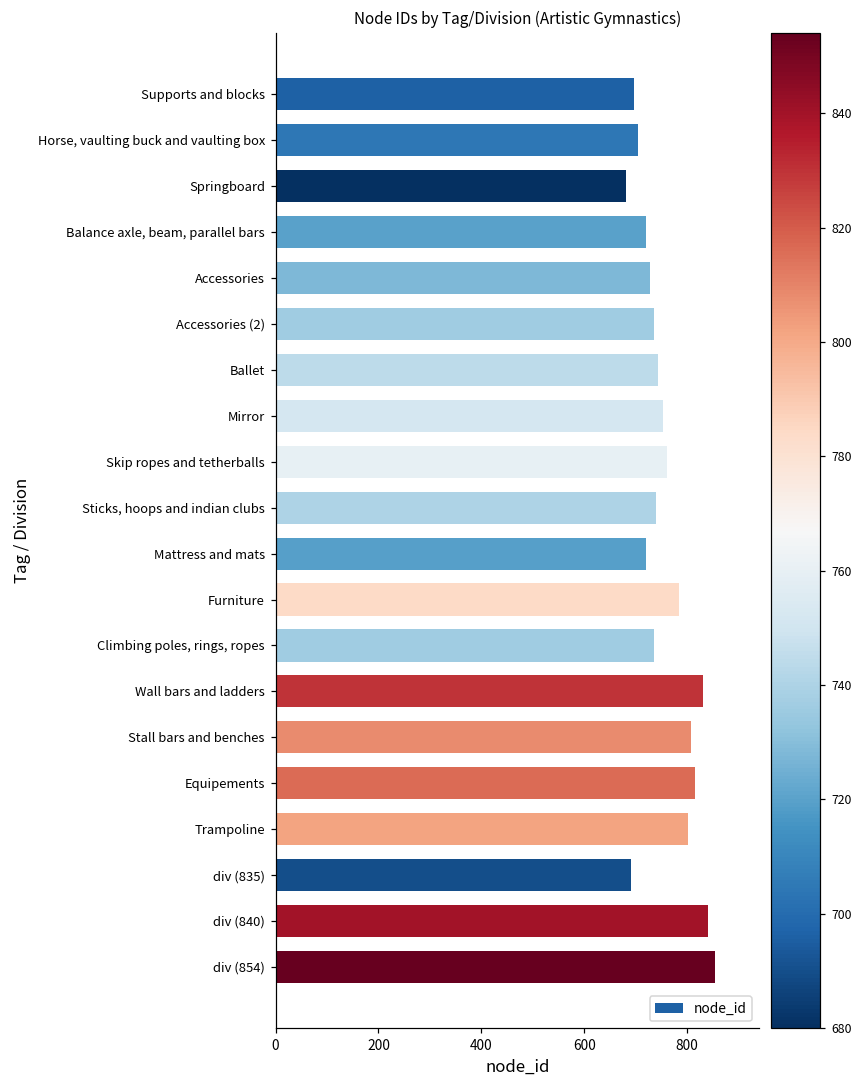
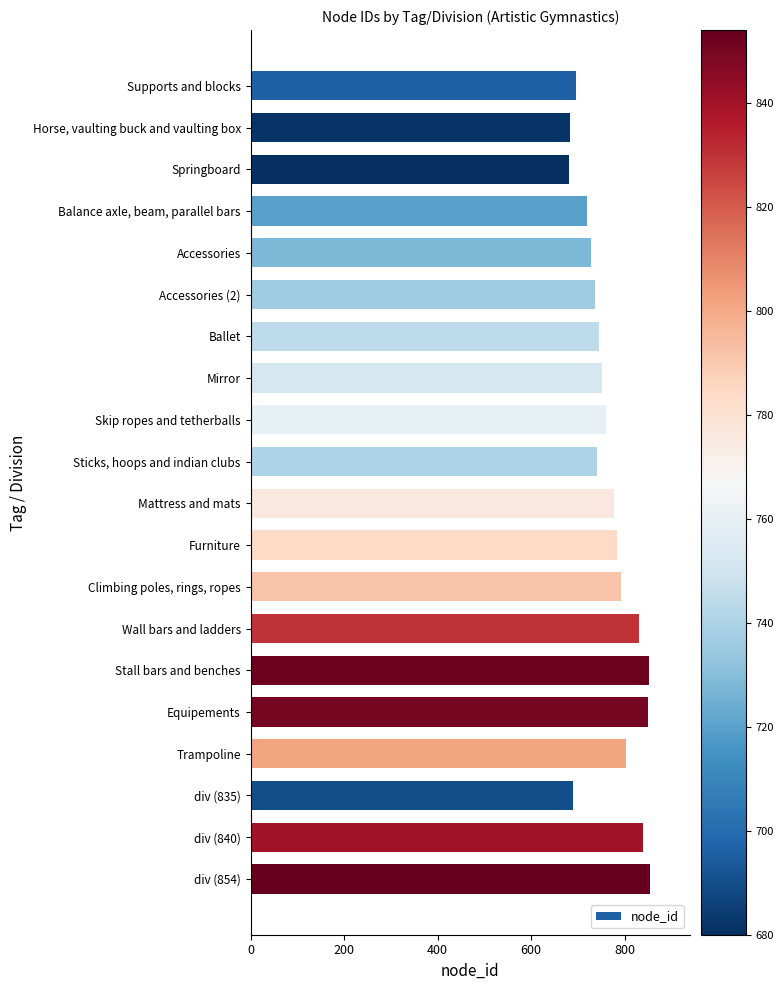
Horse, vaulting buck and vaulting box: 700 -> 680
Mattress and mats: 720 -> 780
Climbing poles, rings, ropes: 740 -> 790
Stall bars and benches: 810 -> 850
Equipements: 820 -> 850
